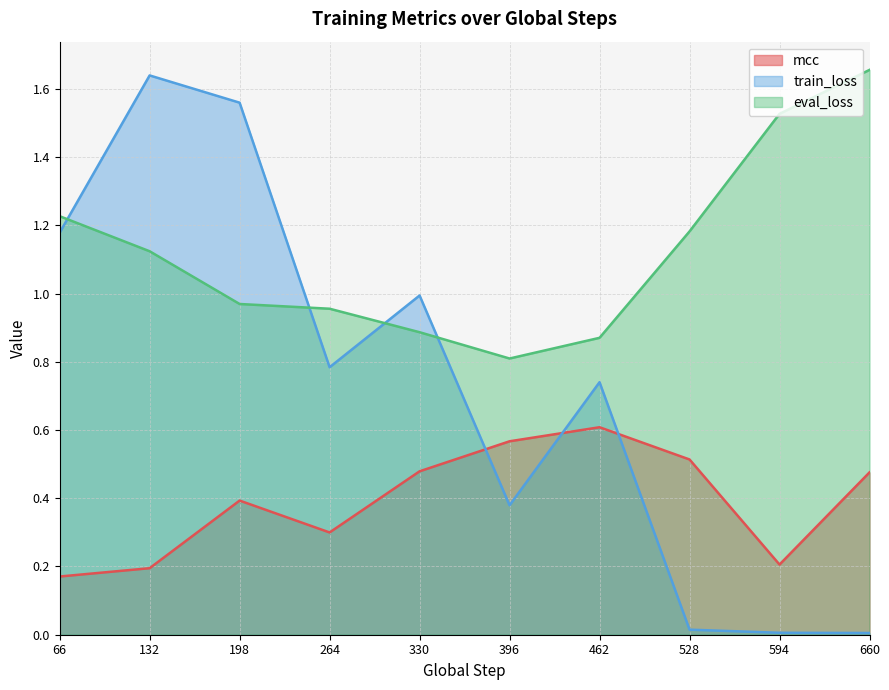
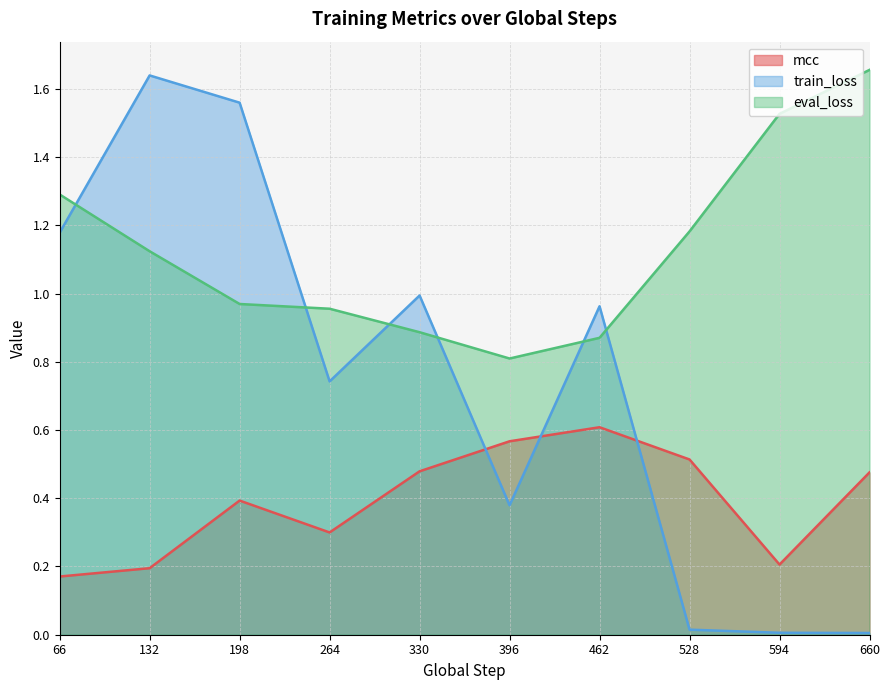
eval_loss, 66: 1.23 -> 1.29
train_loss, 264: 0.78 -> 0.74
train_loss, 462: 0.74 -> 0.96
